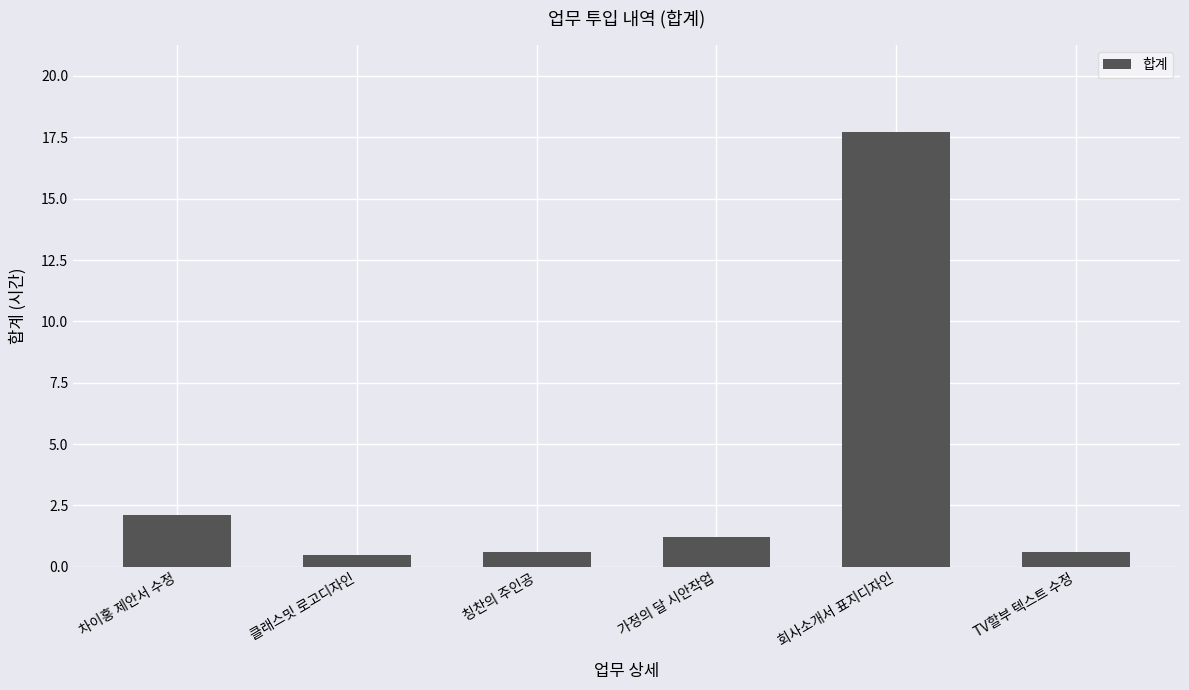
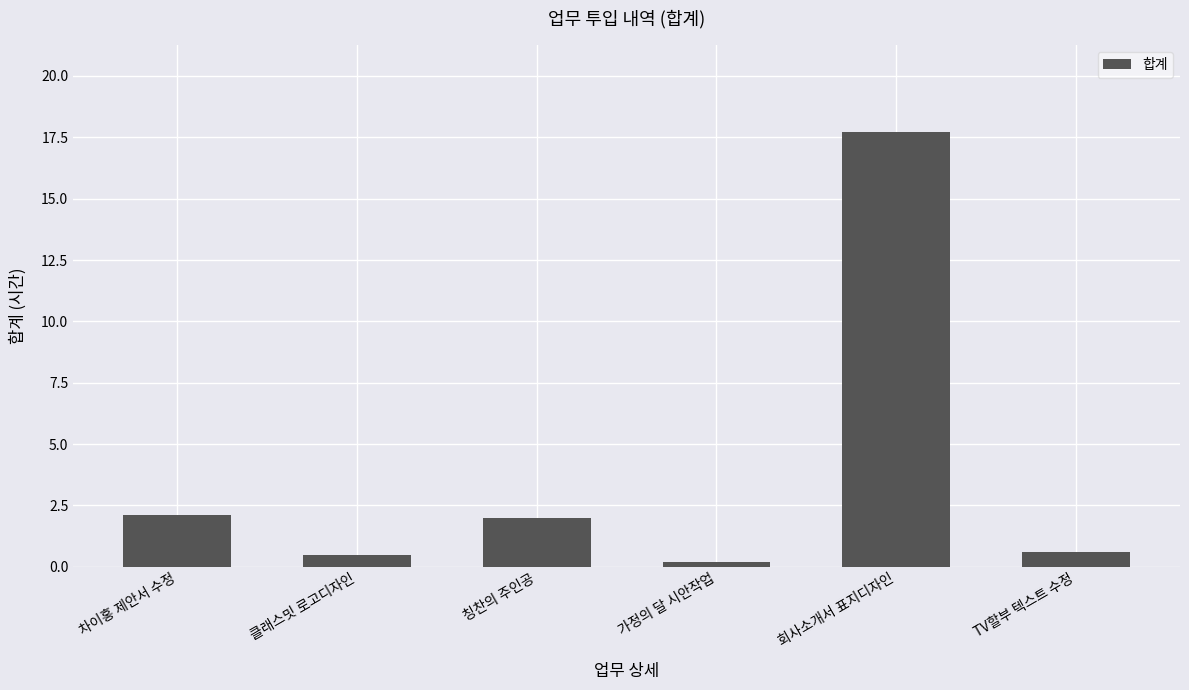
칭찬의 주인공: 0.6 -> 2.0
가정의 달 시안작업: 1.2 -> 0.2
